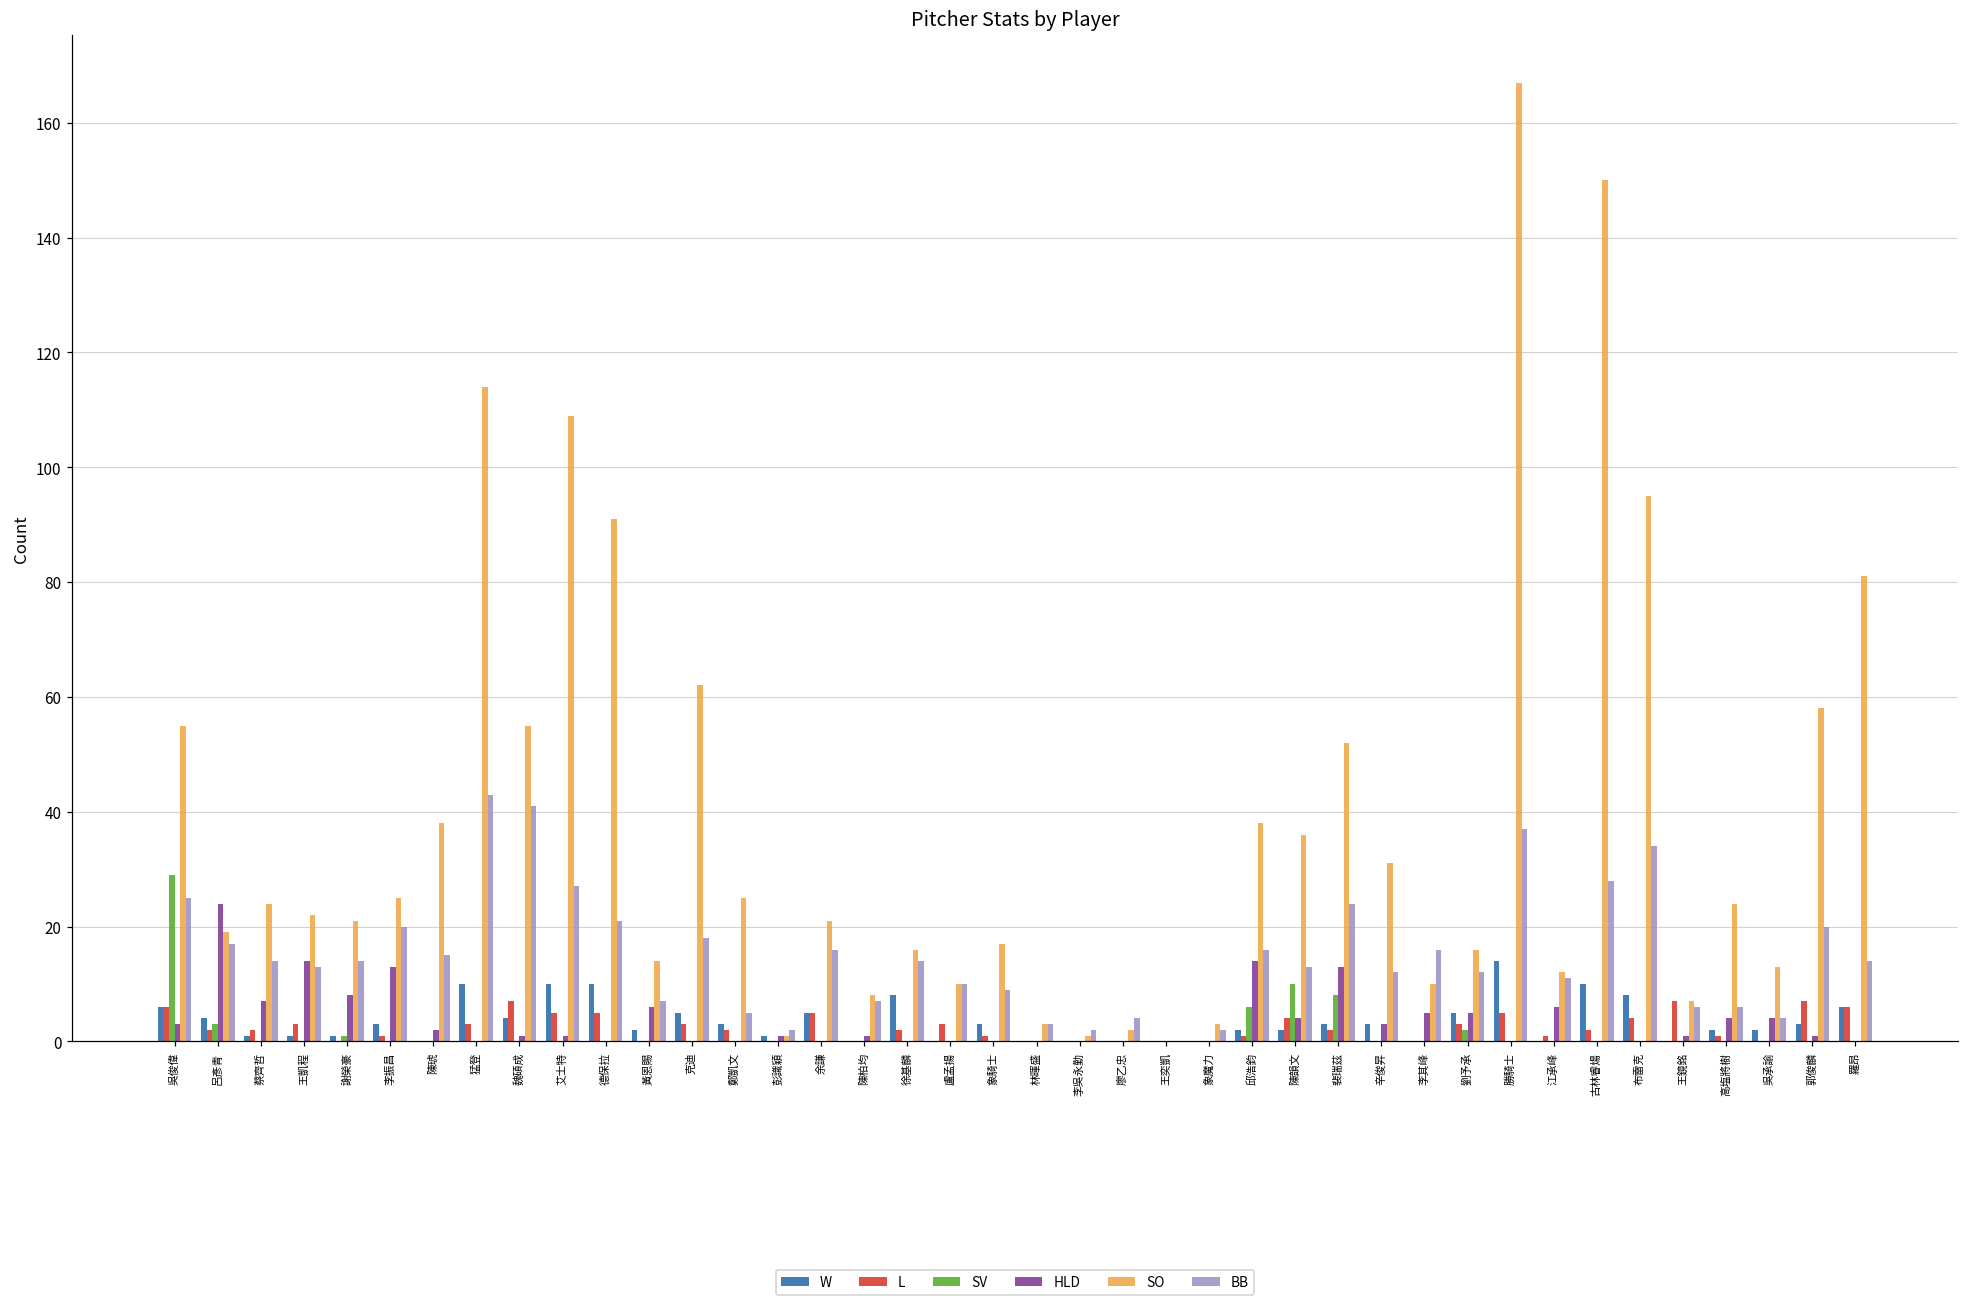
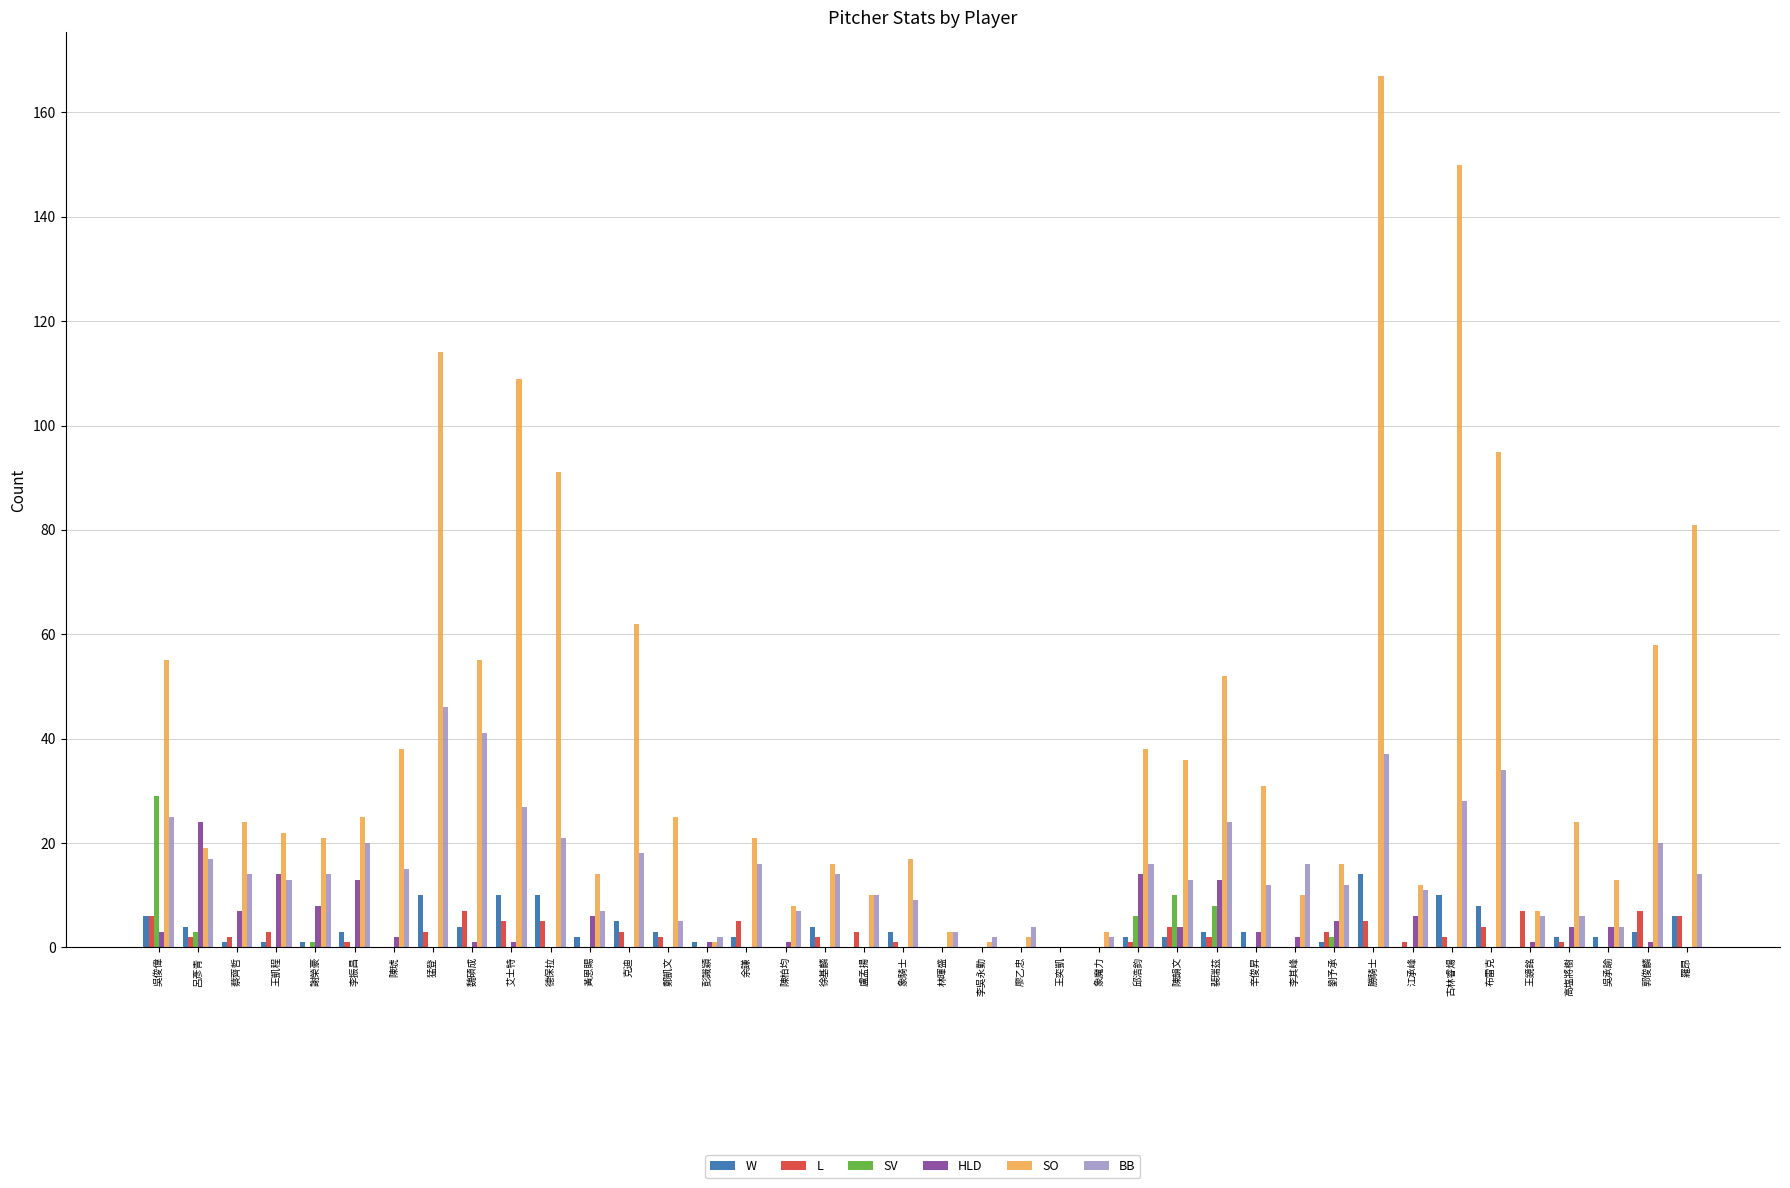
BB, 猛登: 43 -> 46
W, 余謙: 5 -> 2
W, 徐基麟: 8 -> 4
HLD, 李其峰: 5 -> 2
W, 劉予承: 5 -> 1
